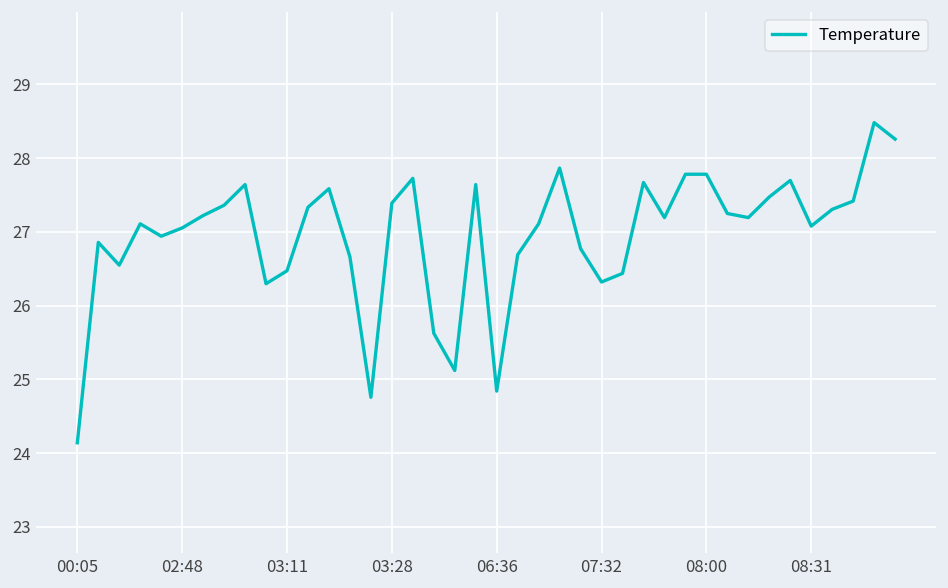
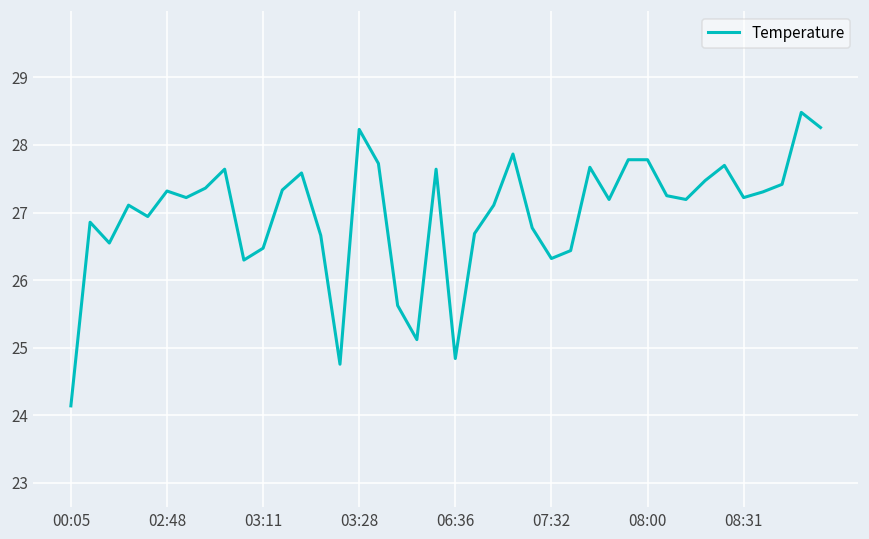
02:48: 27.1 -> 27.3
03:28: 27.4 -> 28.2
08:31: 27.1 -> 27.2
